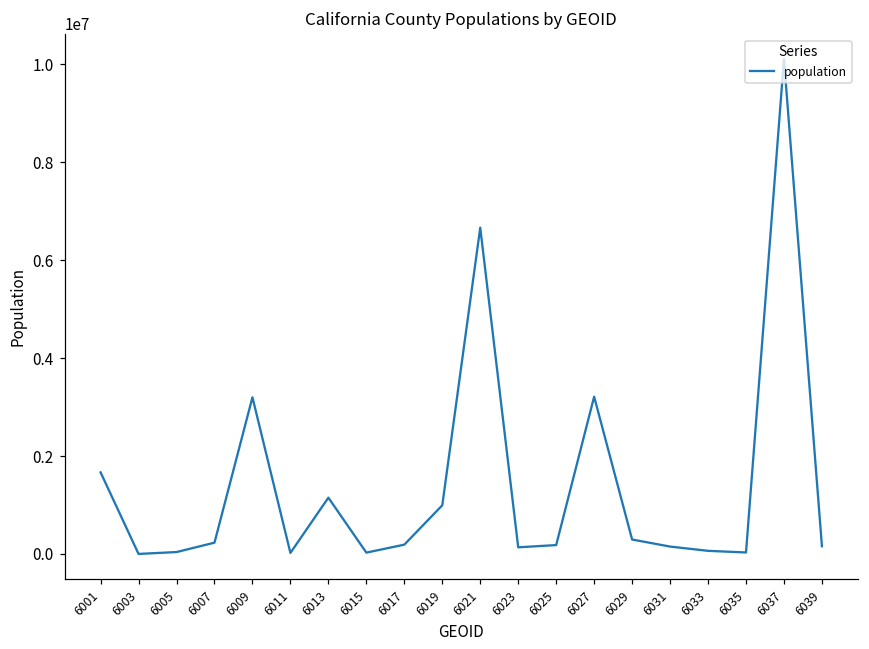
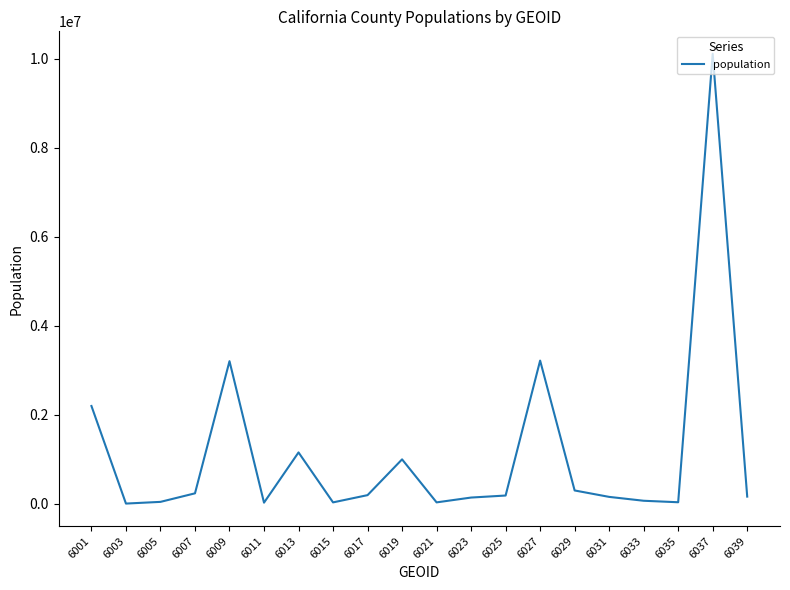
6001: 1700000 -> 2200000
6021: 6700000 -> 0
